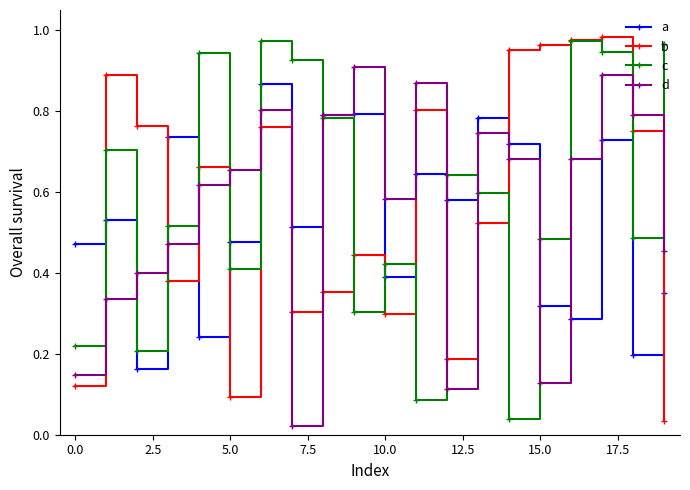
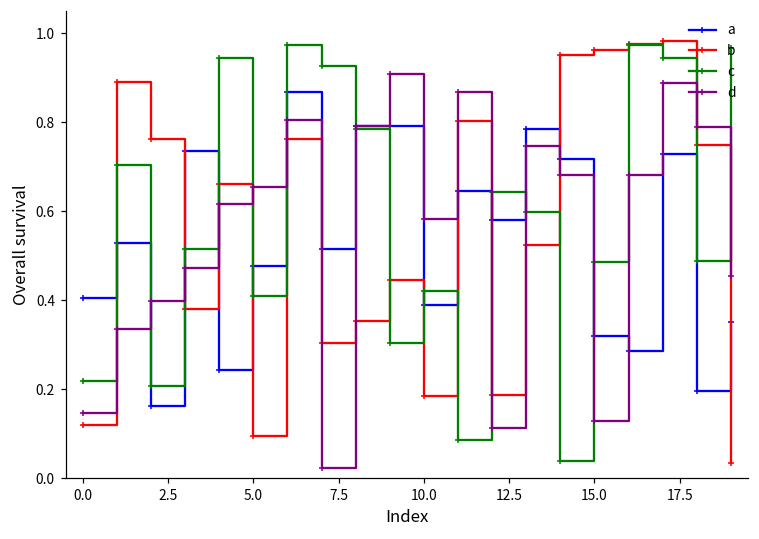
a, 0.0: 0.47 -> 0.40
b, 10.0: 0.30 -> 0.18
